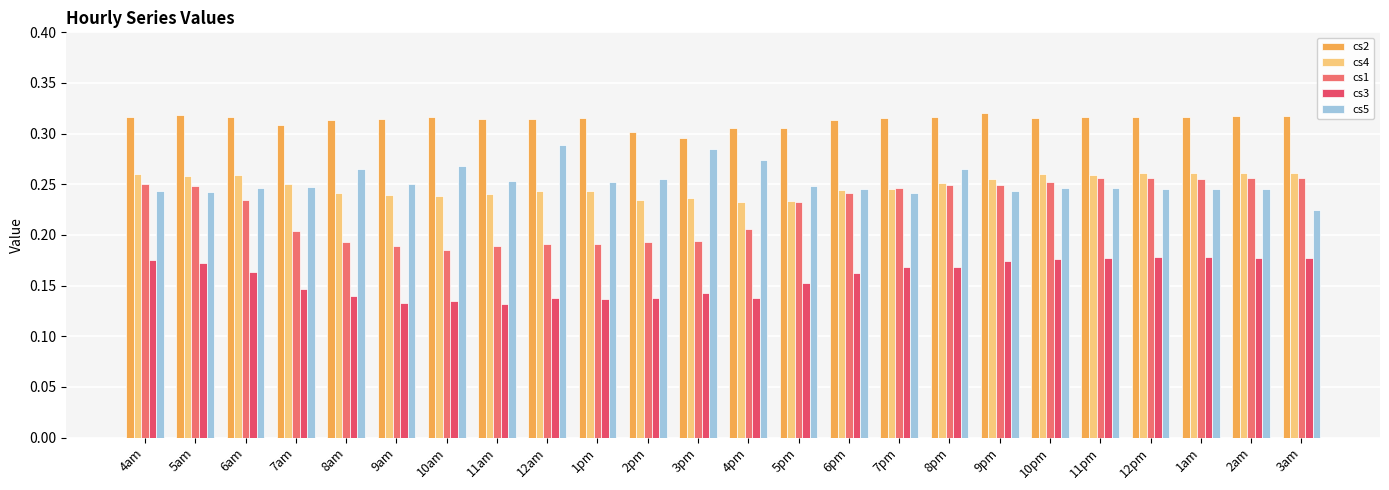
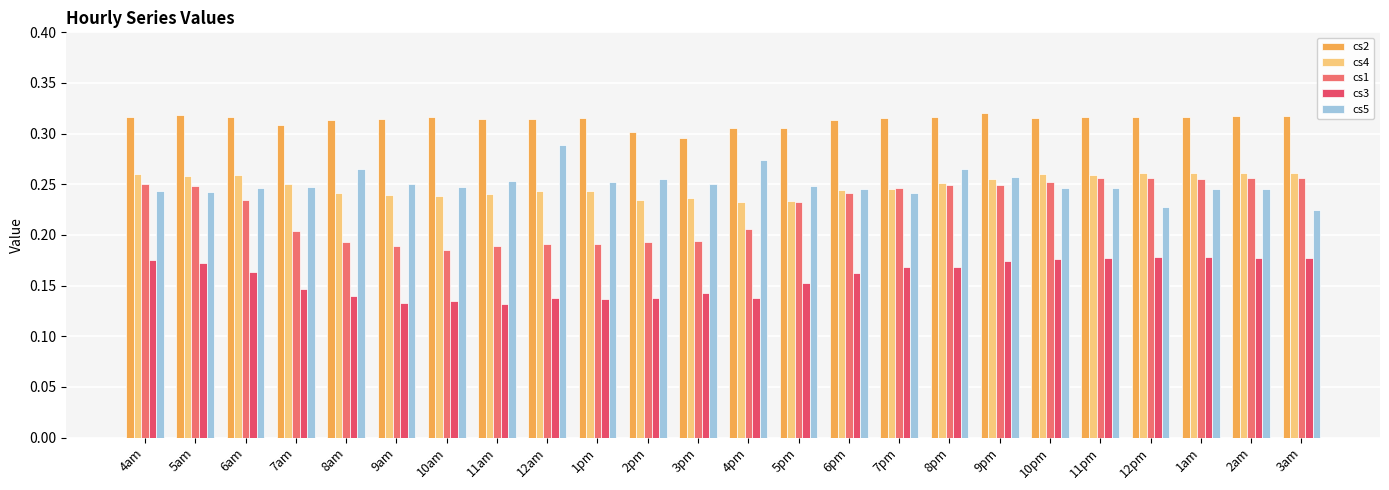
cs5, 10am: 0.268 -> 0.248
cs5, 3pm: 0.285 -> 0.251
cs5, 9pm: 0.244 -> 0.257
cs5, 12pm: 0.246 -> 0.228
